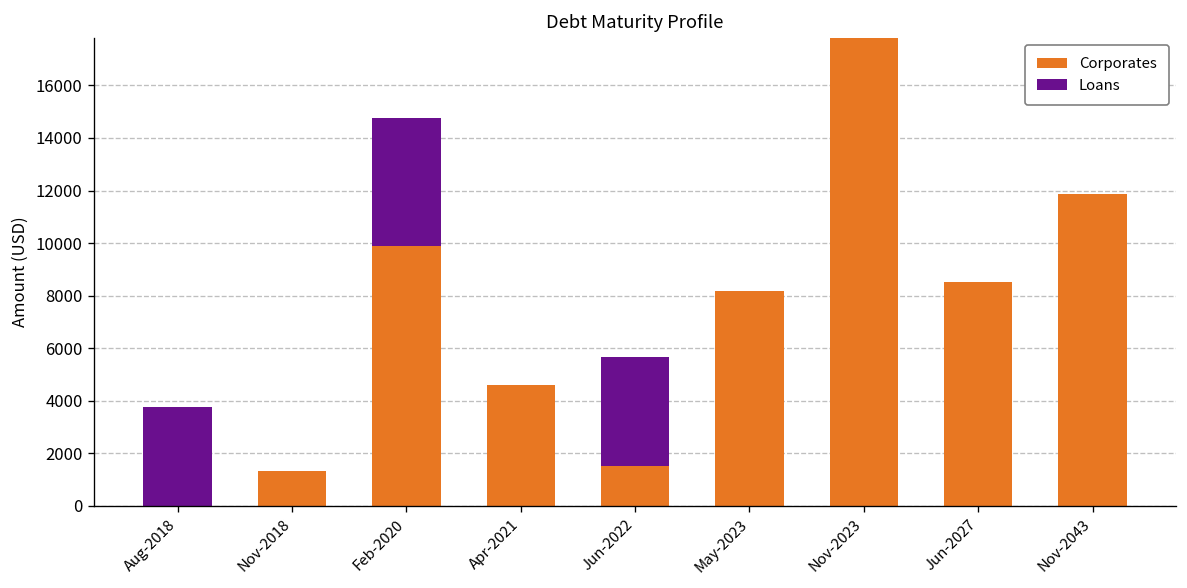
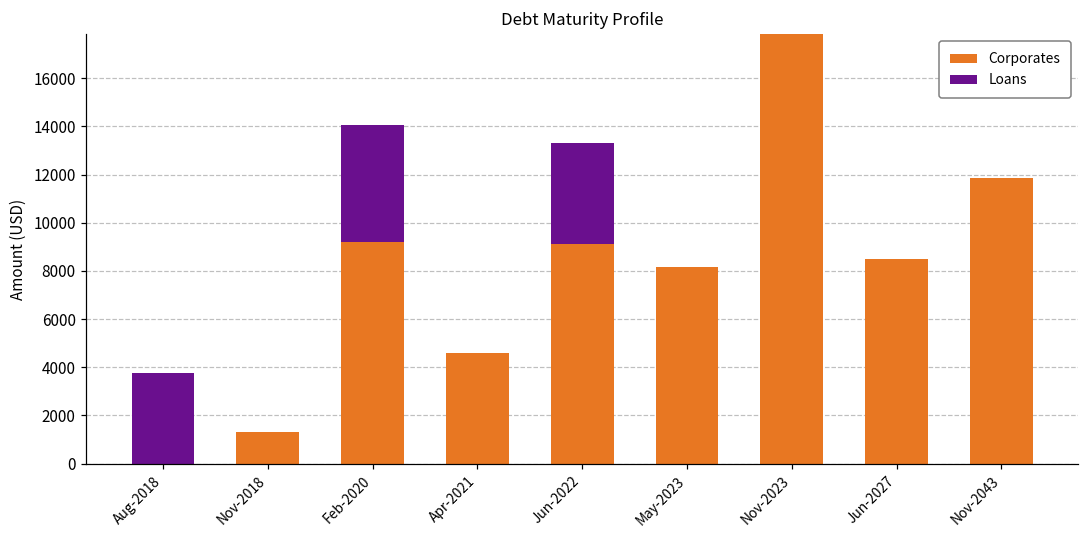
Corporates, Feb-2020: 9900 -> 9200
Corporates, Jun-2022: 1500 -> 9100
